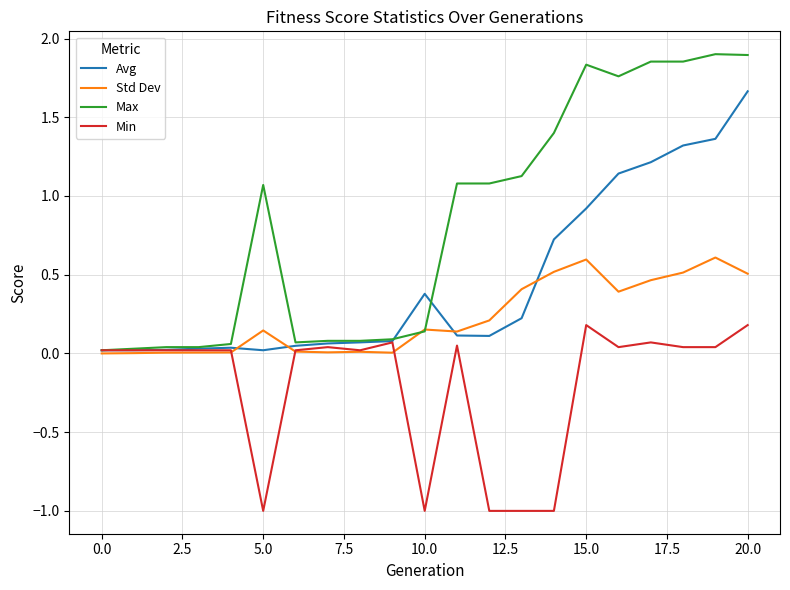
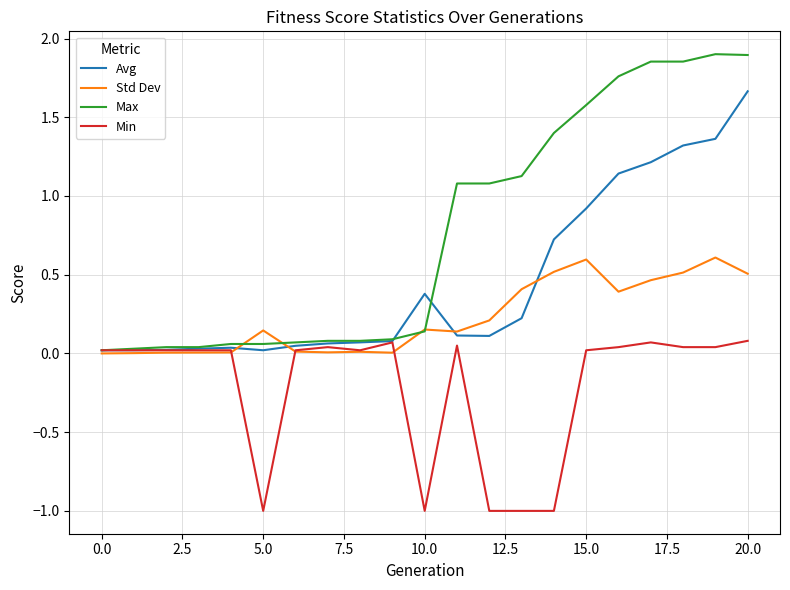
Max, 5.0: 1.07 -> 0.06
Max, 15.0: 1.83 -> 1.58
Min, 15.0: 0.18 -> 0.02
Min, 20.0: 0.18 -> 0.08
